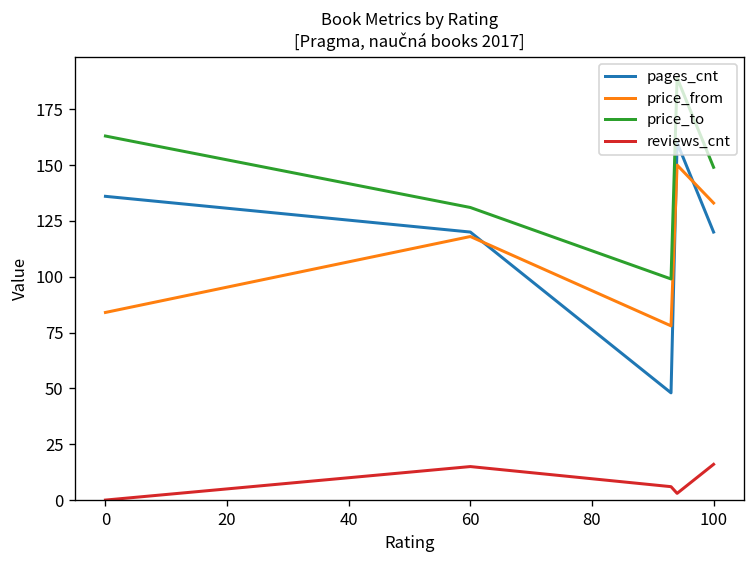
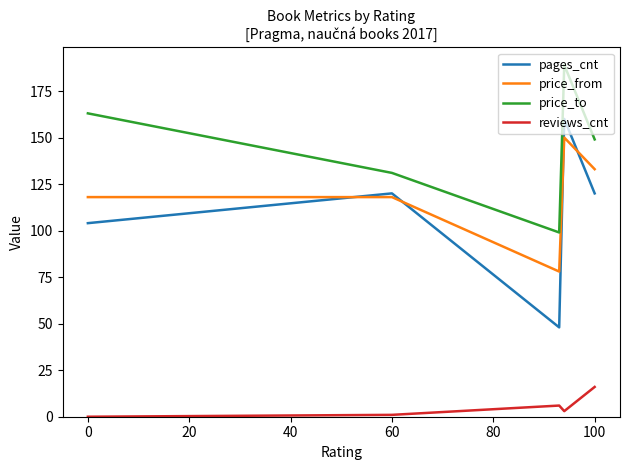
pages_cnt, 0: 136 -> 104
price_from, 0: 84 -> 118
reviews_cnt, 60: 15 -> 1
